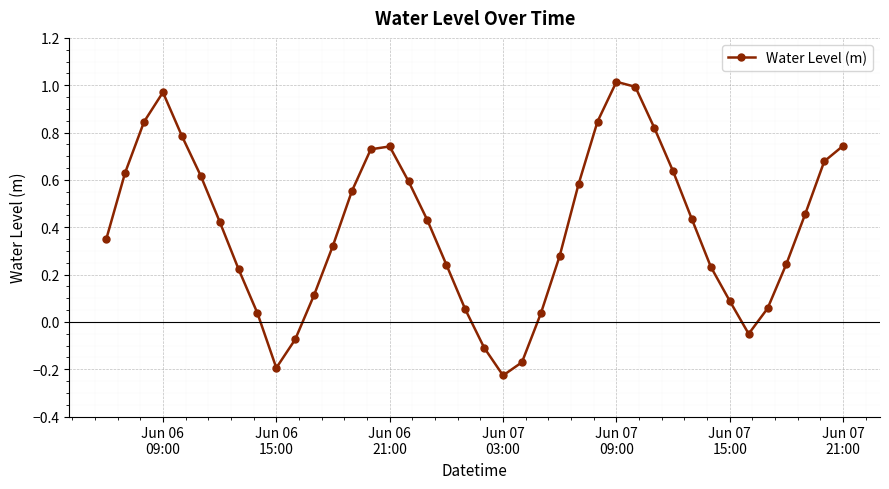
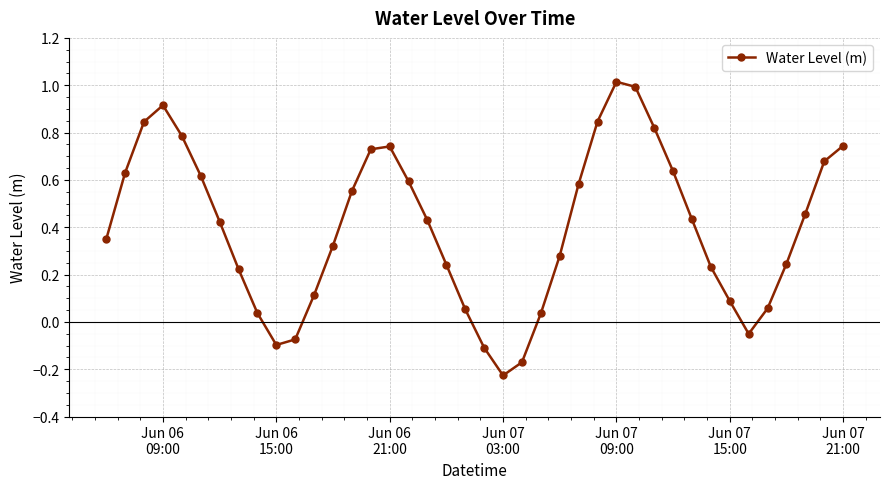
Jun 06 09:00: 0.97 -> 0.92
Jun 06 15:00: -0.19 -> -0.10
